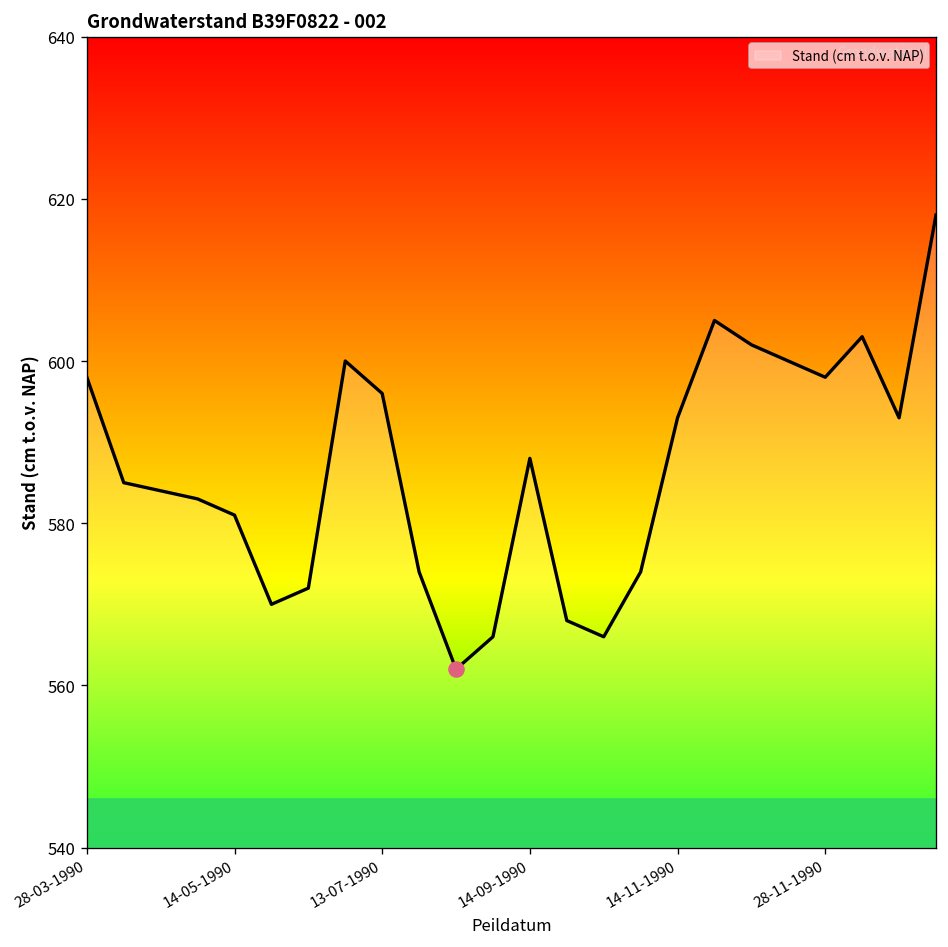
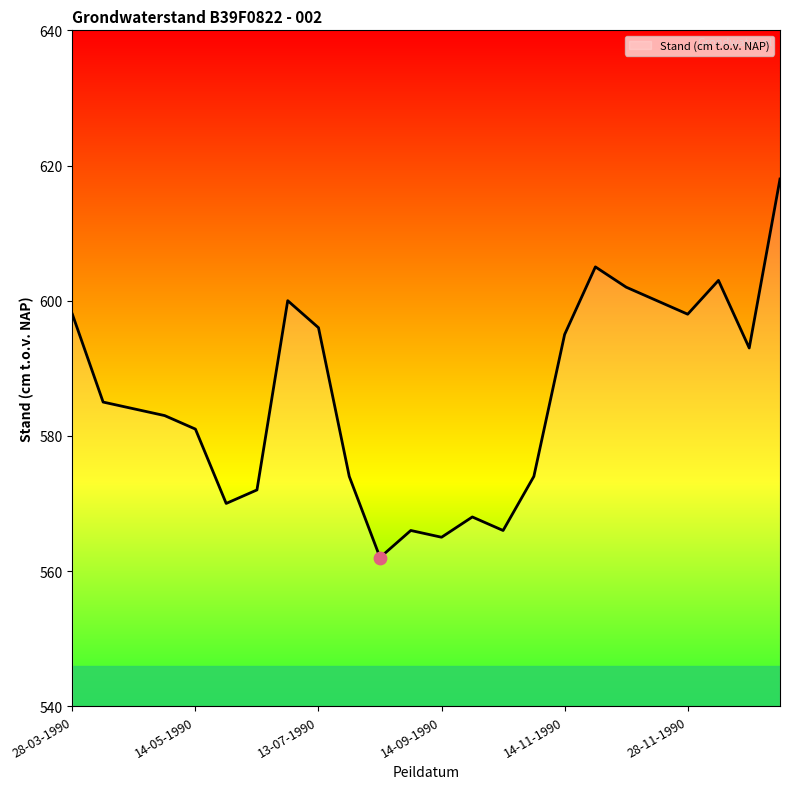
Stand (cm t.o.v. NAP), 14-09-1990: 588 -> 565
Stand (cm t.o.v. NAP), 14-11-1990: 593 -> 595
